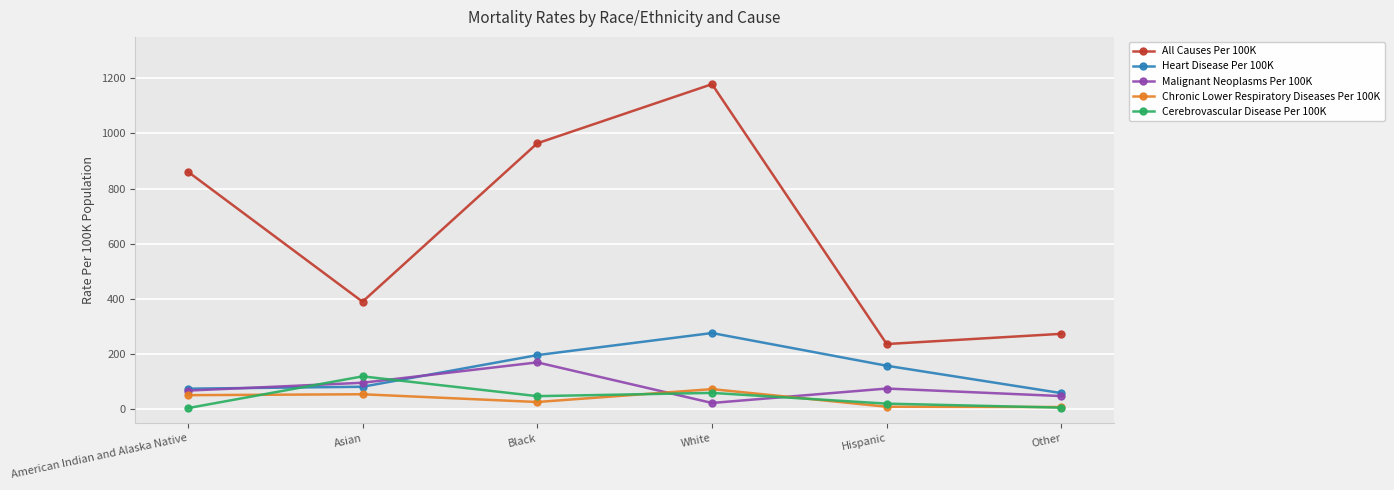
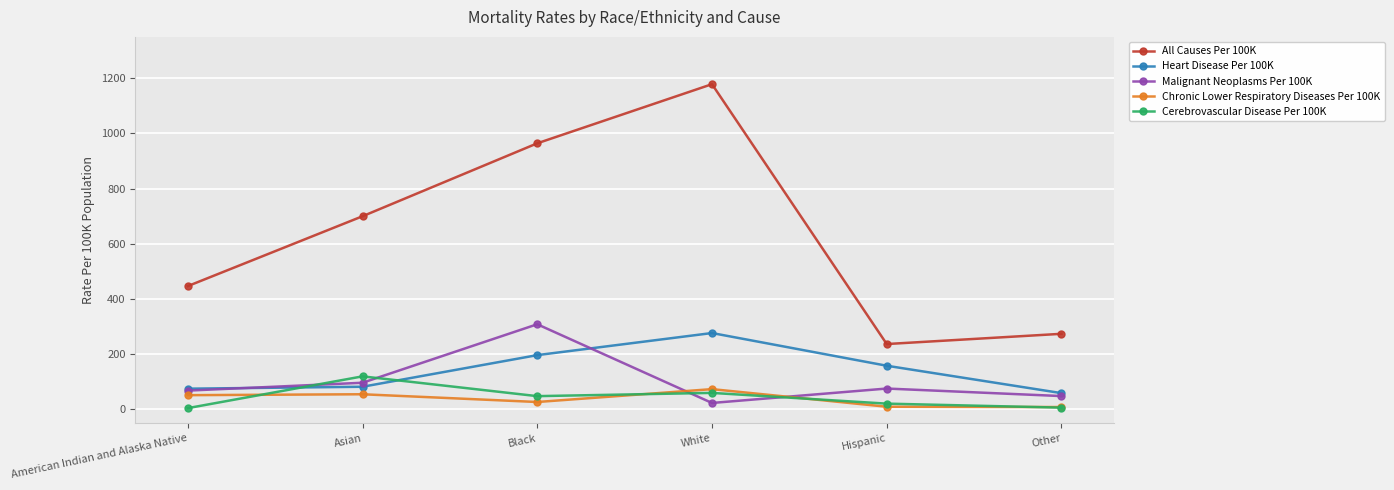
All Causes Per 100K, American Indian and Alaska Native: 860 -> 450
All Causes Per 100K, Asian: 390 -> 700
Malignant Neoplasms Per 100K, Black: 170 -> 310
